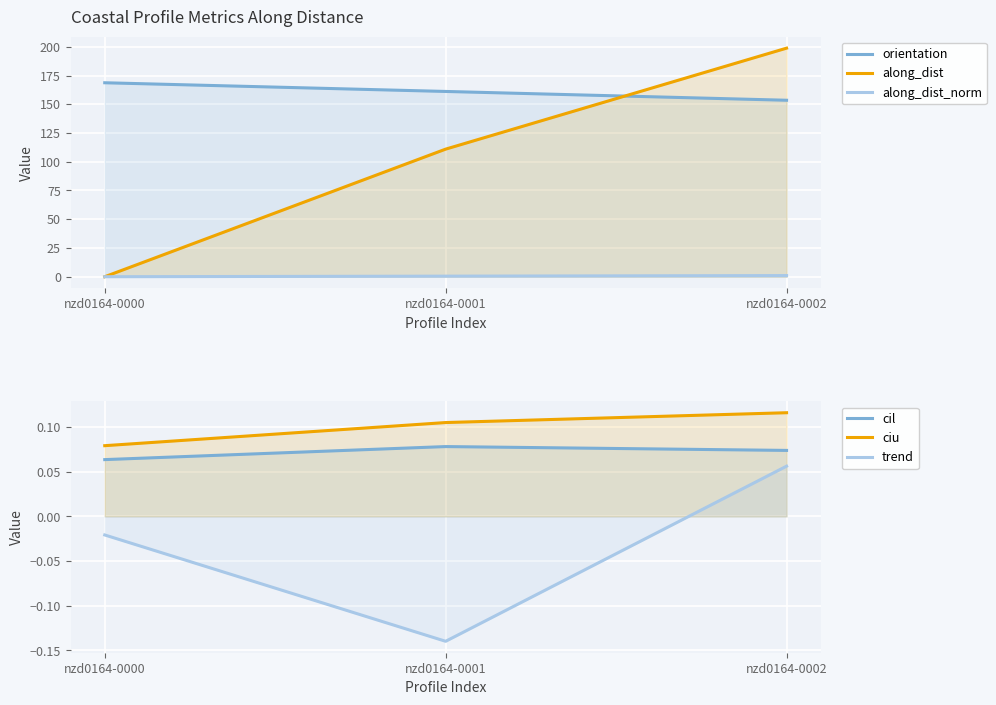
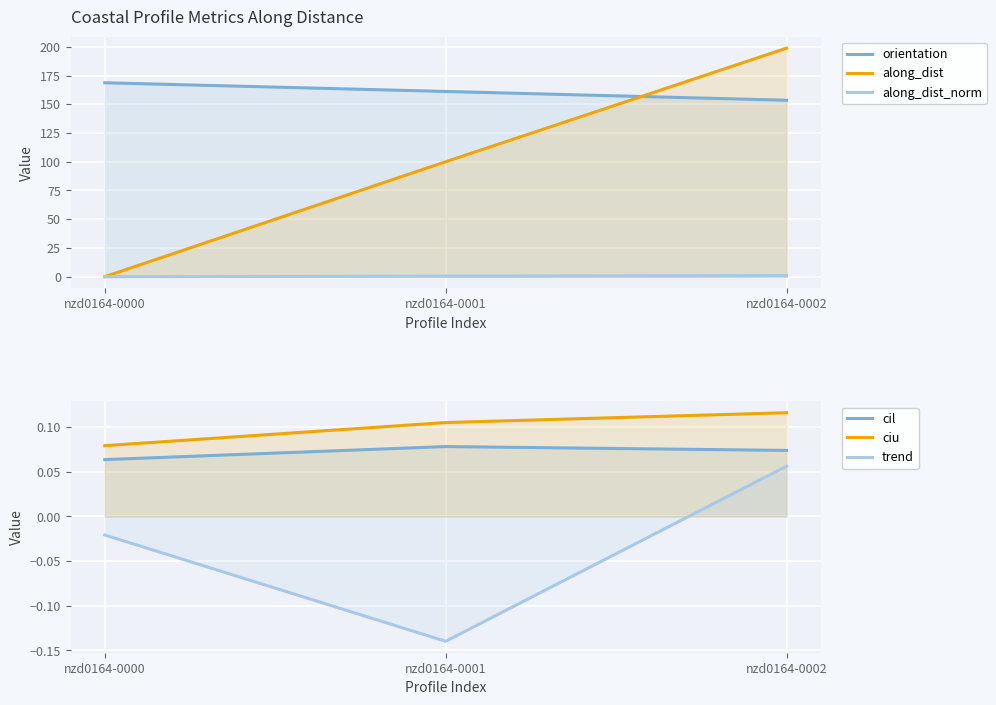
Coastal Profile Metrics Along Distance, along_dist, nzd0164-0001: 111 -> 100
